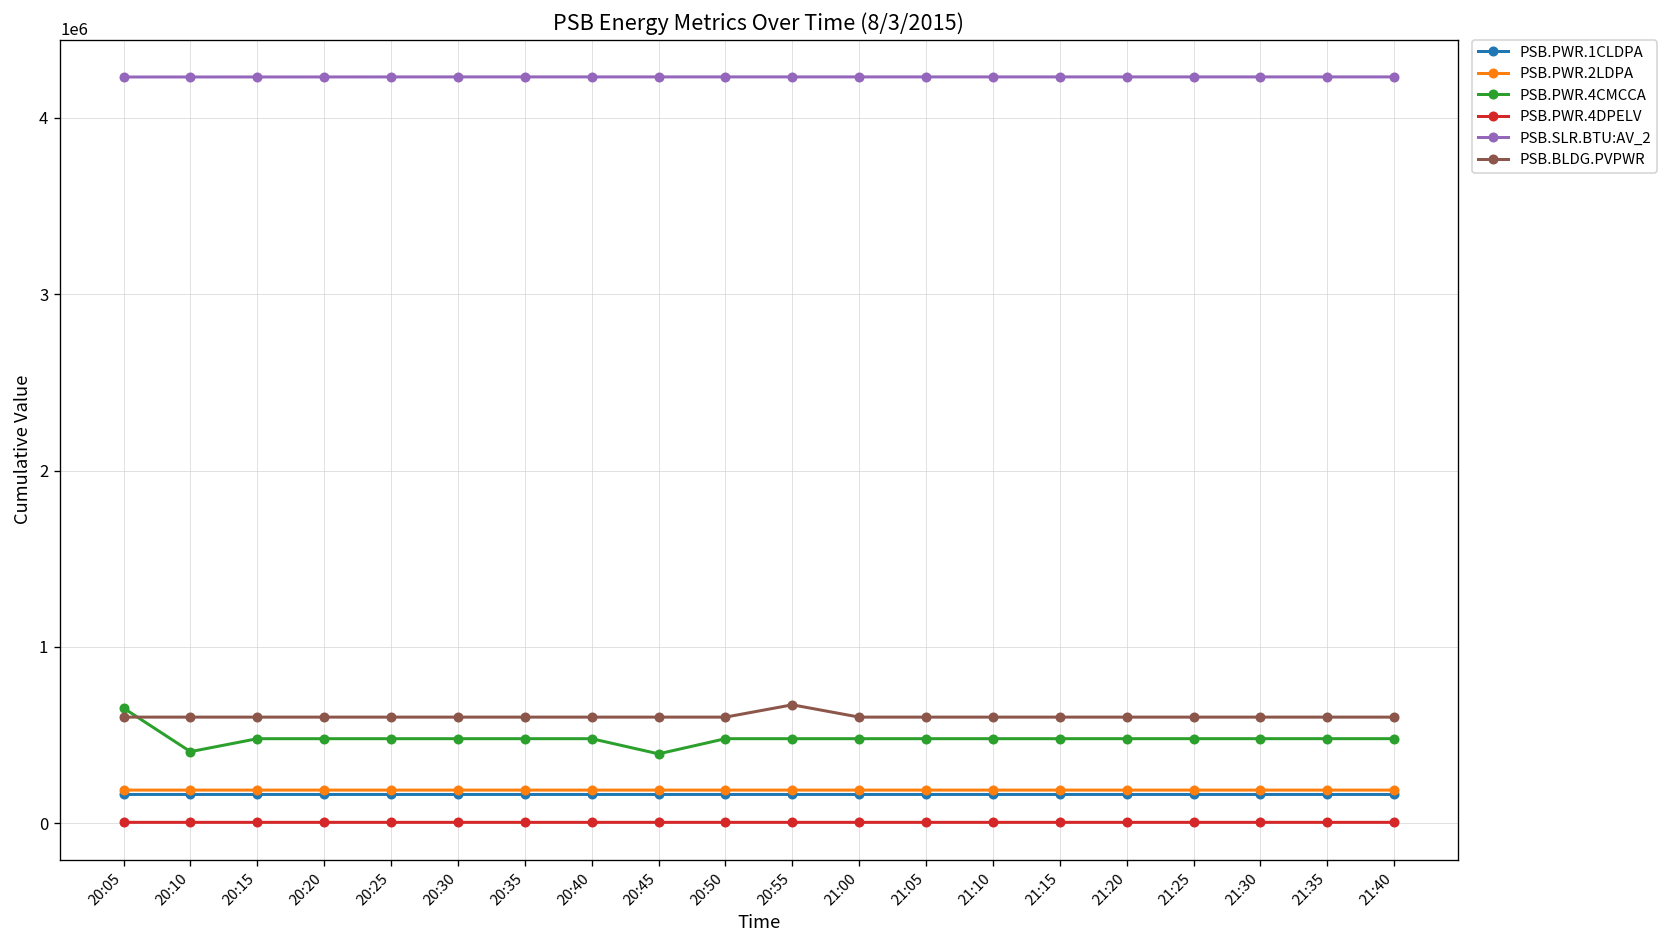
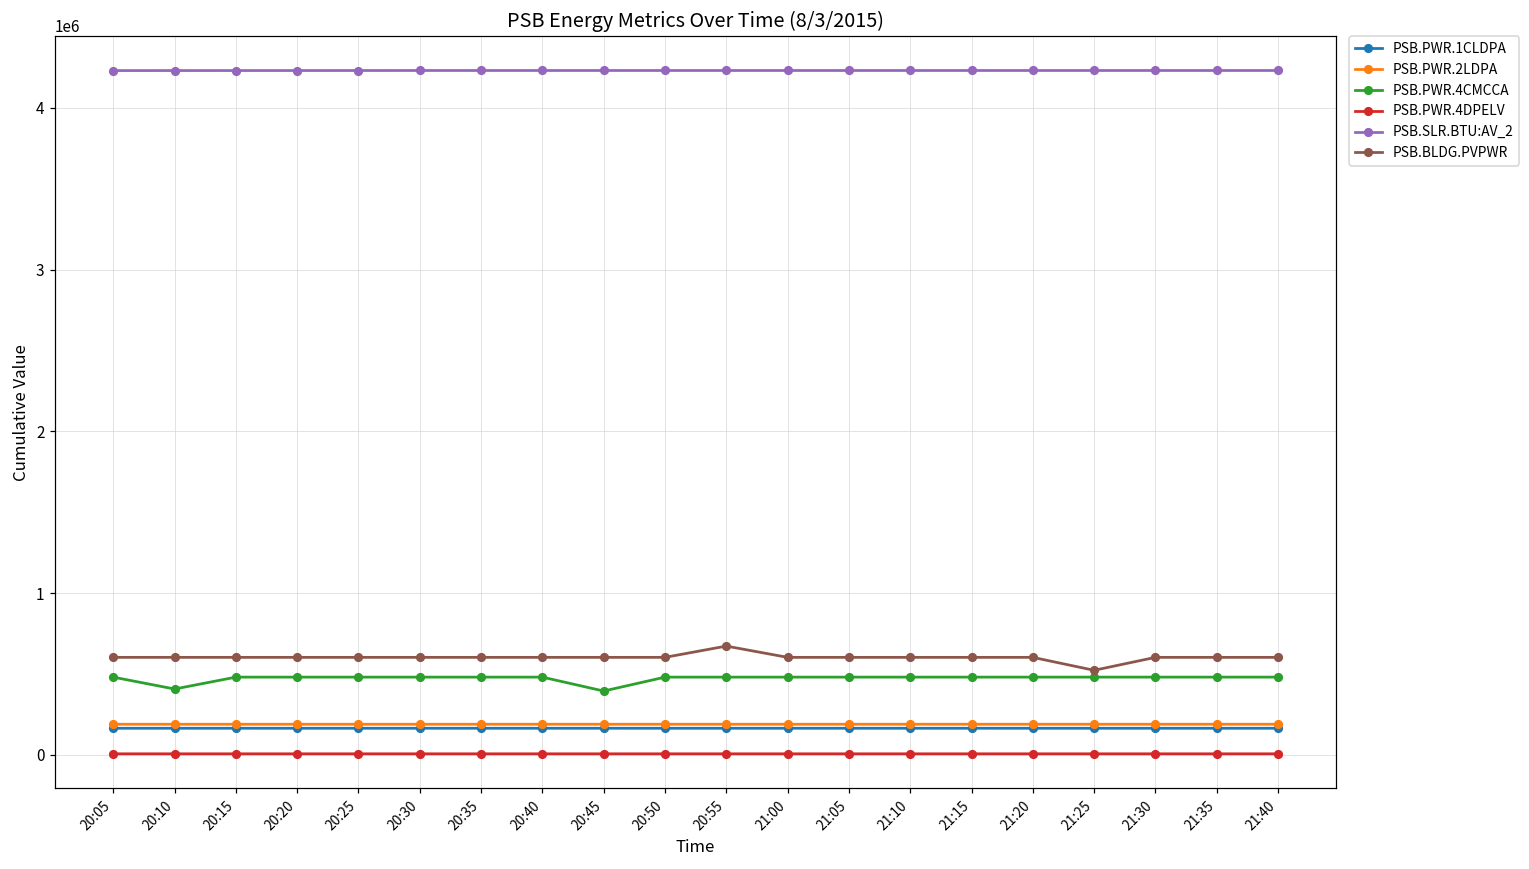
PSB.PWR.4CMCCA, 20:05: 650000 -> 480000
PSB.BLDG.PVPWR, 21:25: 600000 -> 520000
